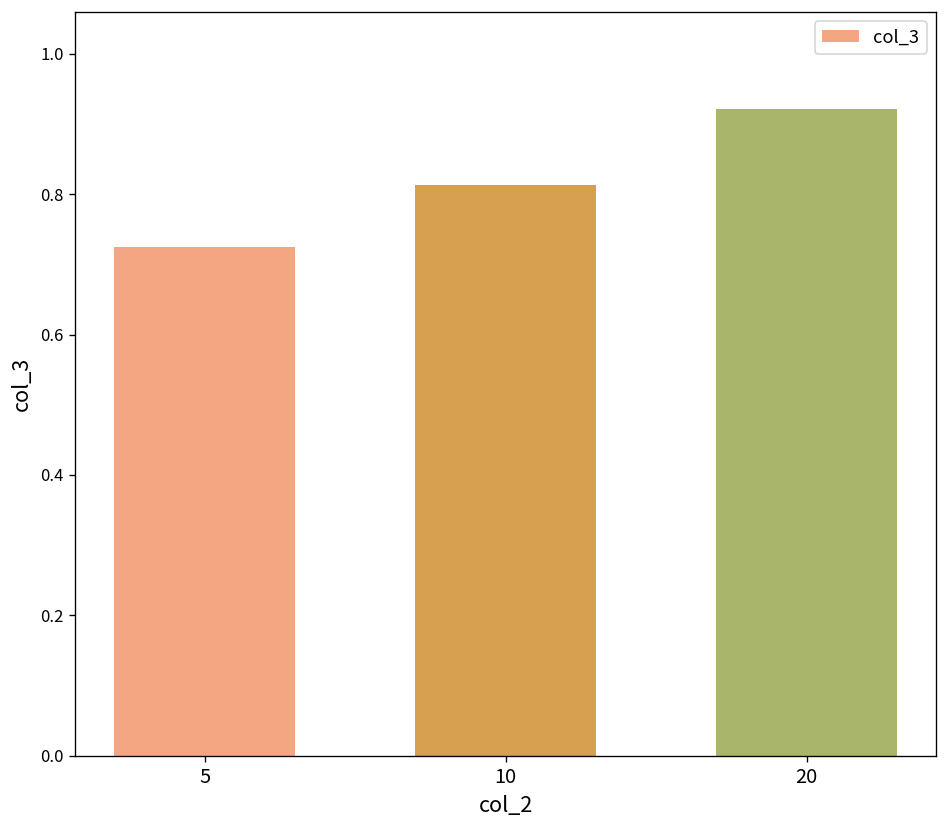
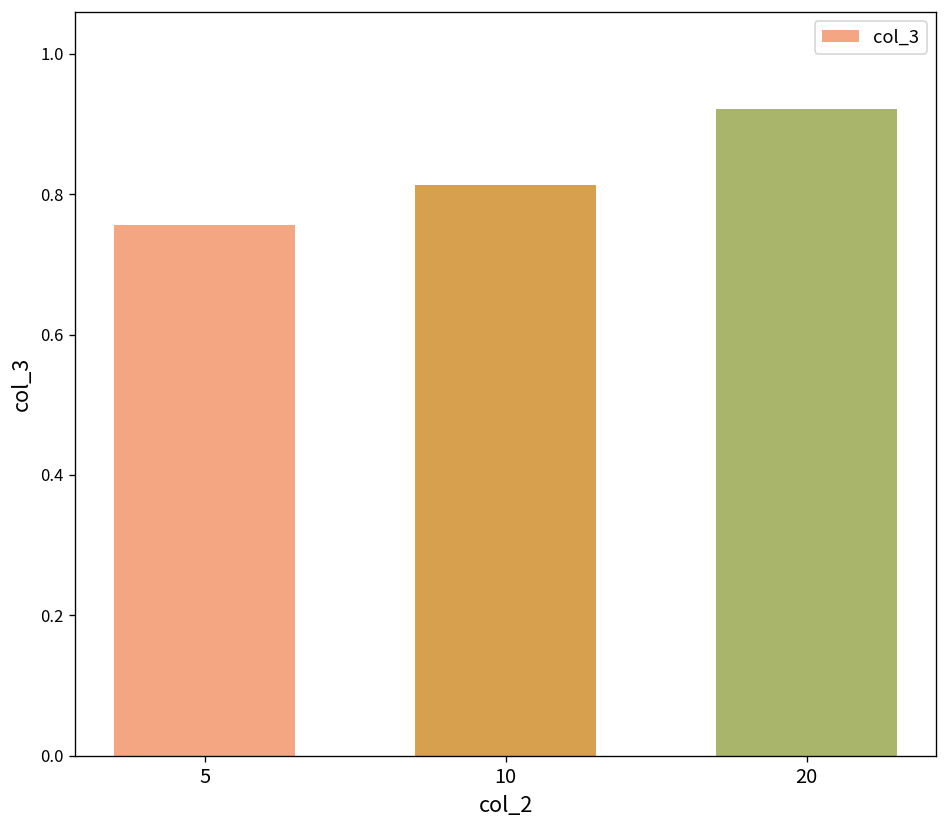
5: 0.72 -> 0.76
